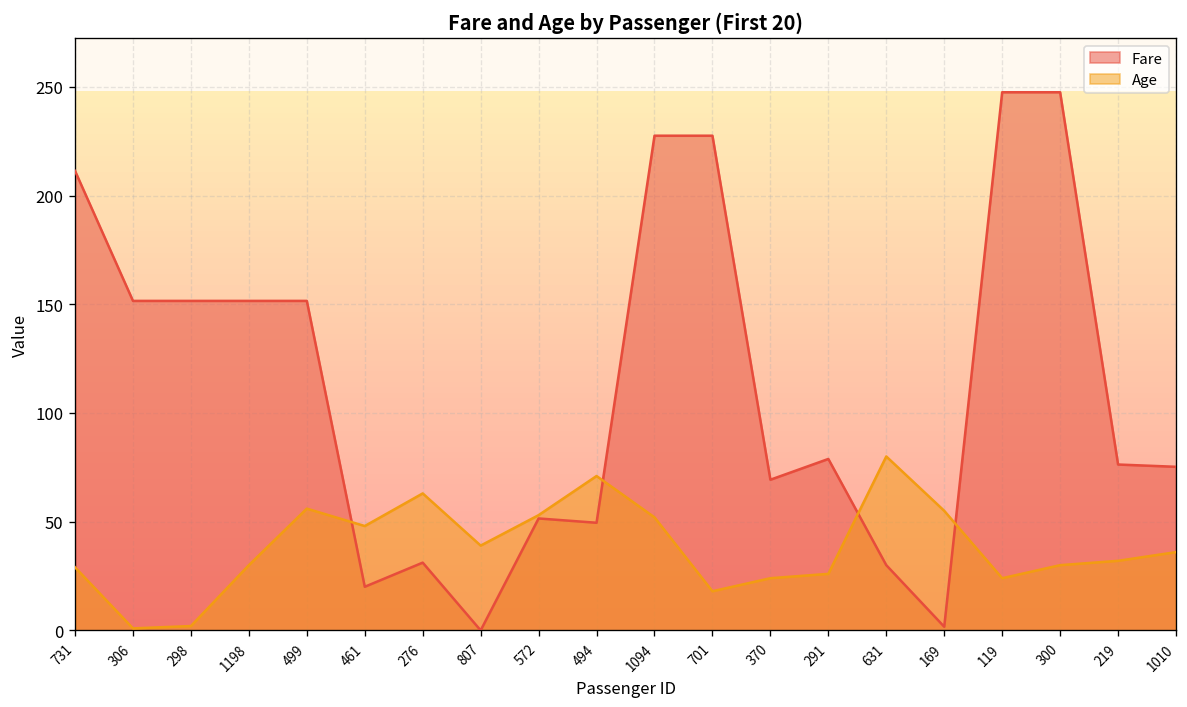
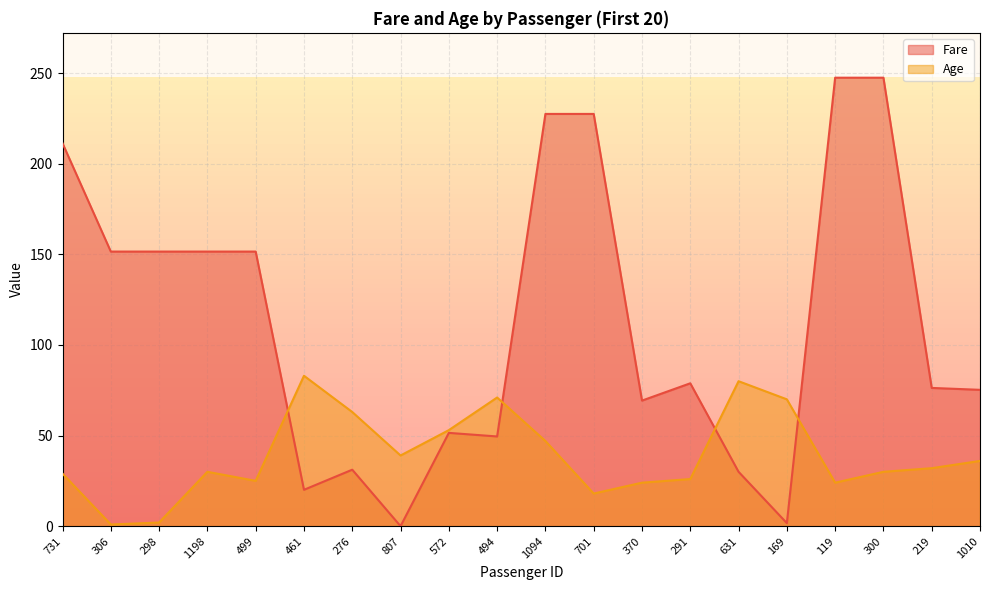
Age, 499: 56 -> 25
Age, 461: 48 -> 83
Age, 1094: 52 -> 47
Age, 169: 55 -> 70
